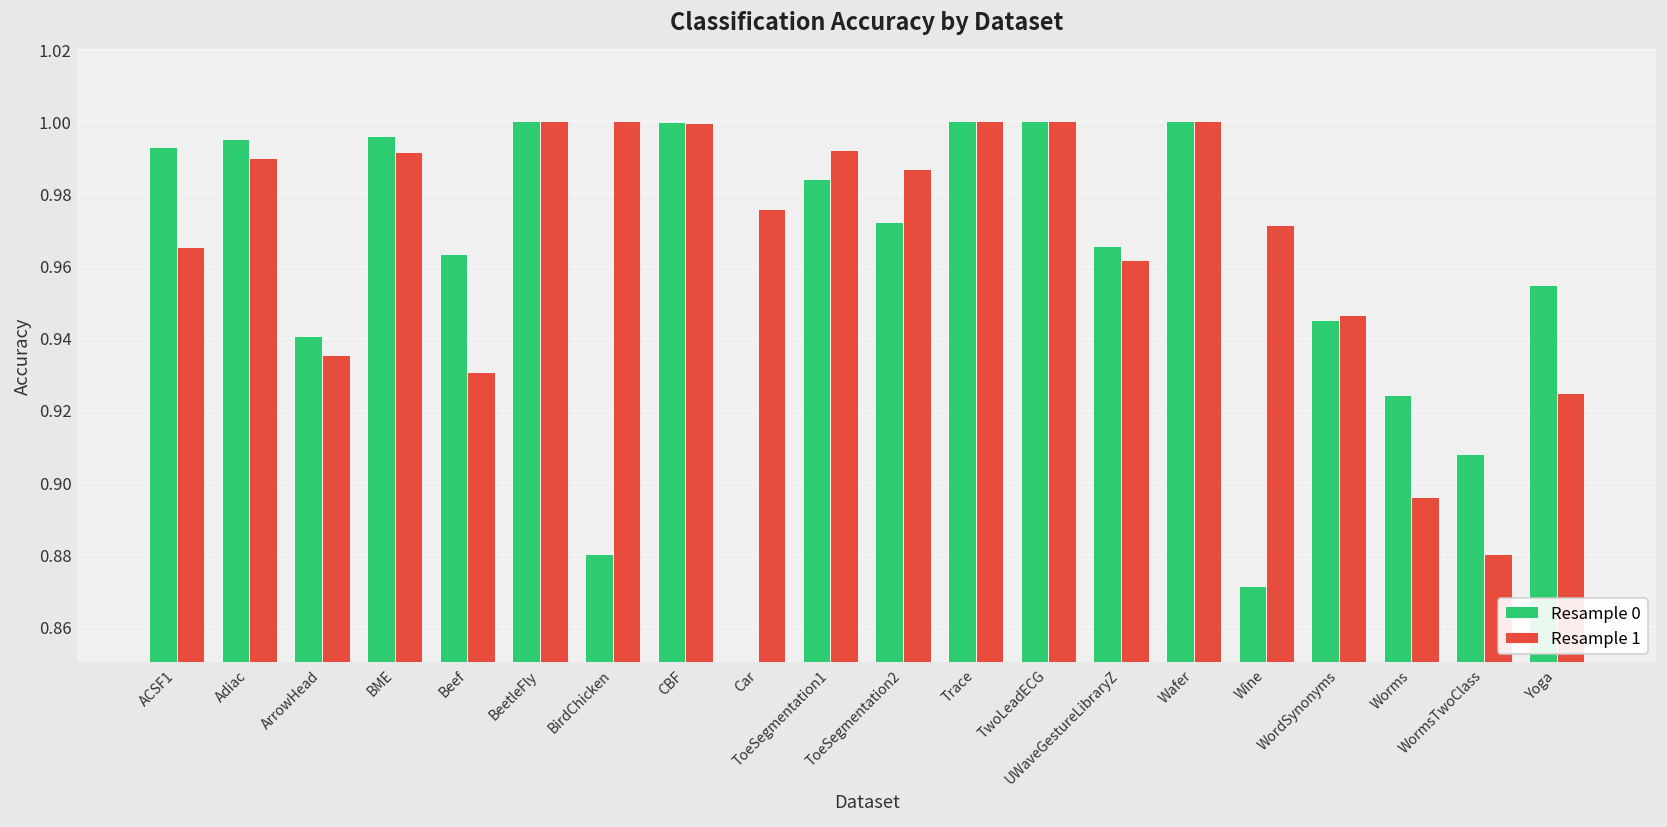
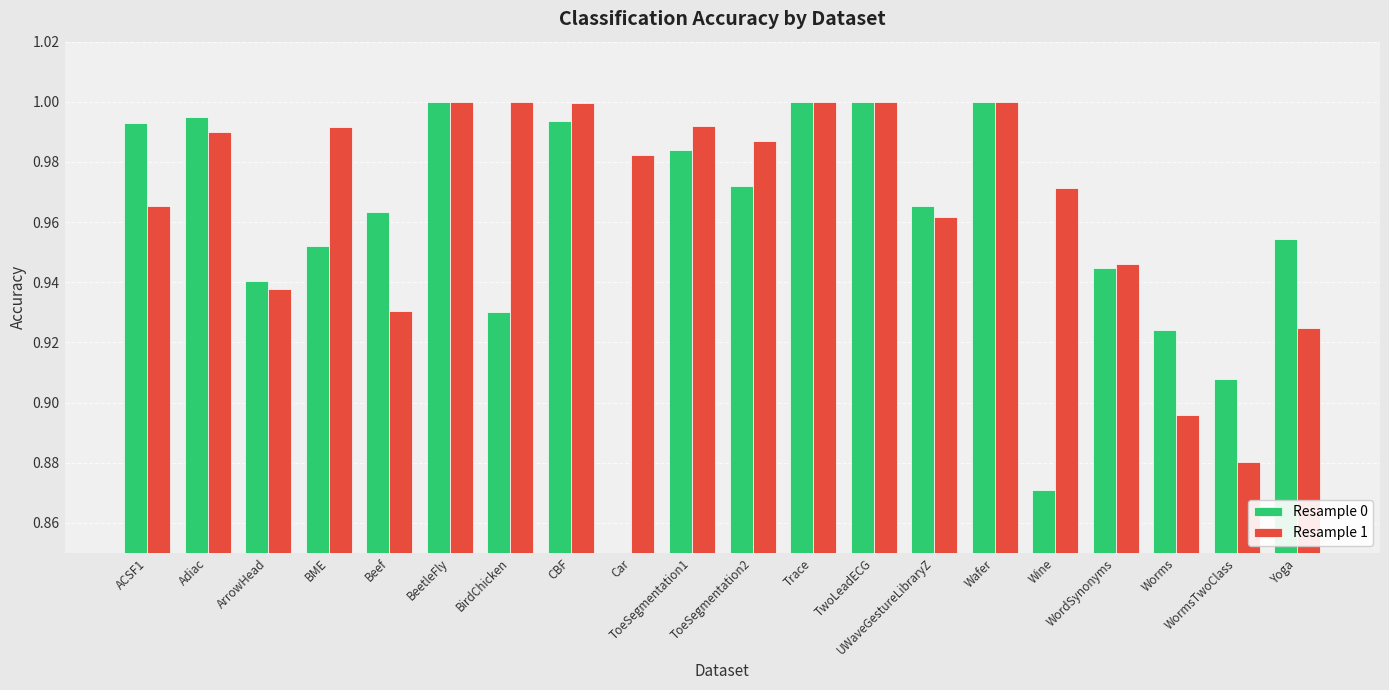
Resample 1, ArrowHead: 0.935 -> 0.938
Resample 0, BME: 0.996 -> 0.952
Resample 0, BirdChicken: 0.88 -> 0.93
Resample 0, CBF: 1.000 -> 0.994
Resample 1, Car: 0.976 -> 0.982
